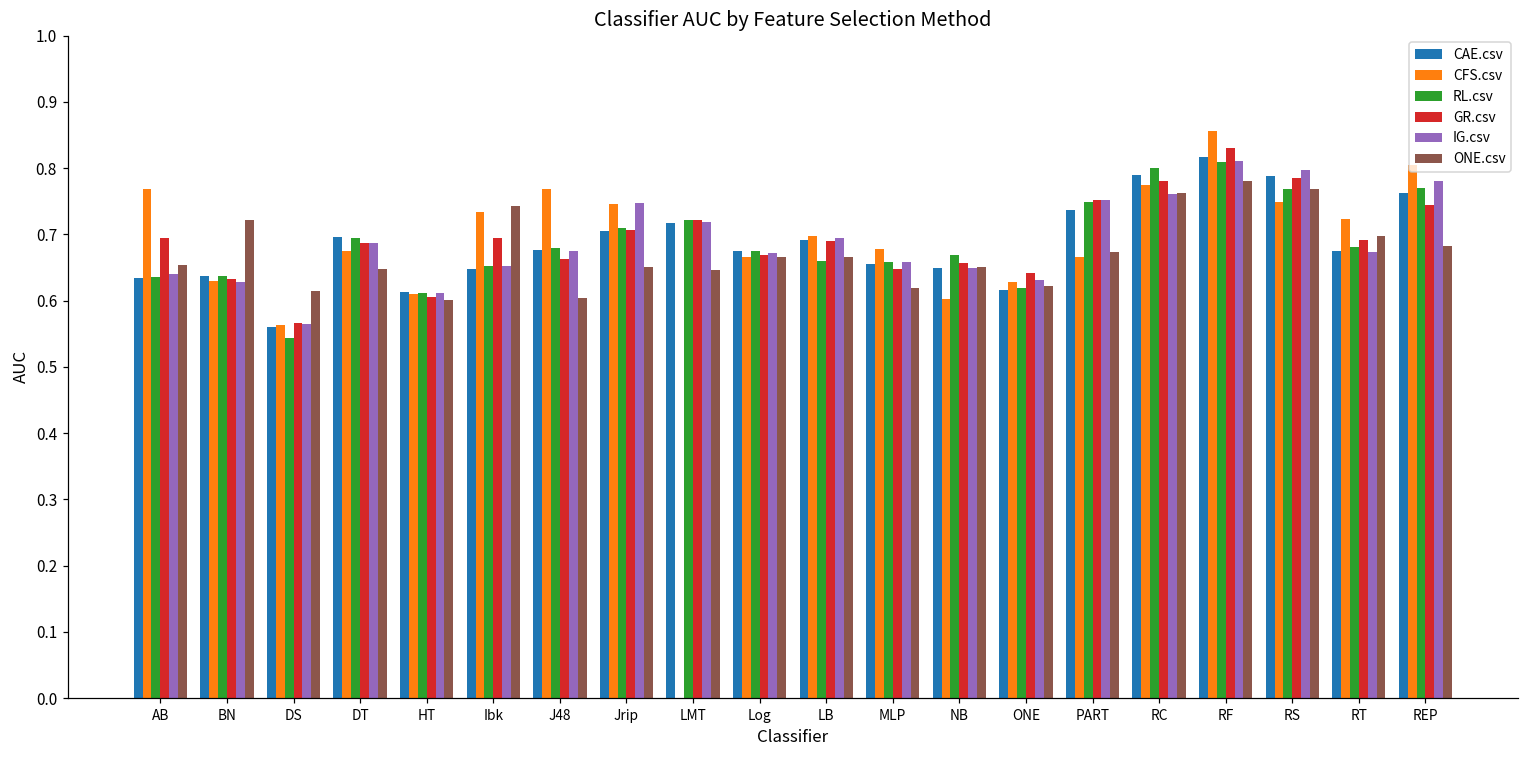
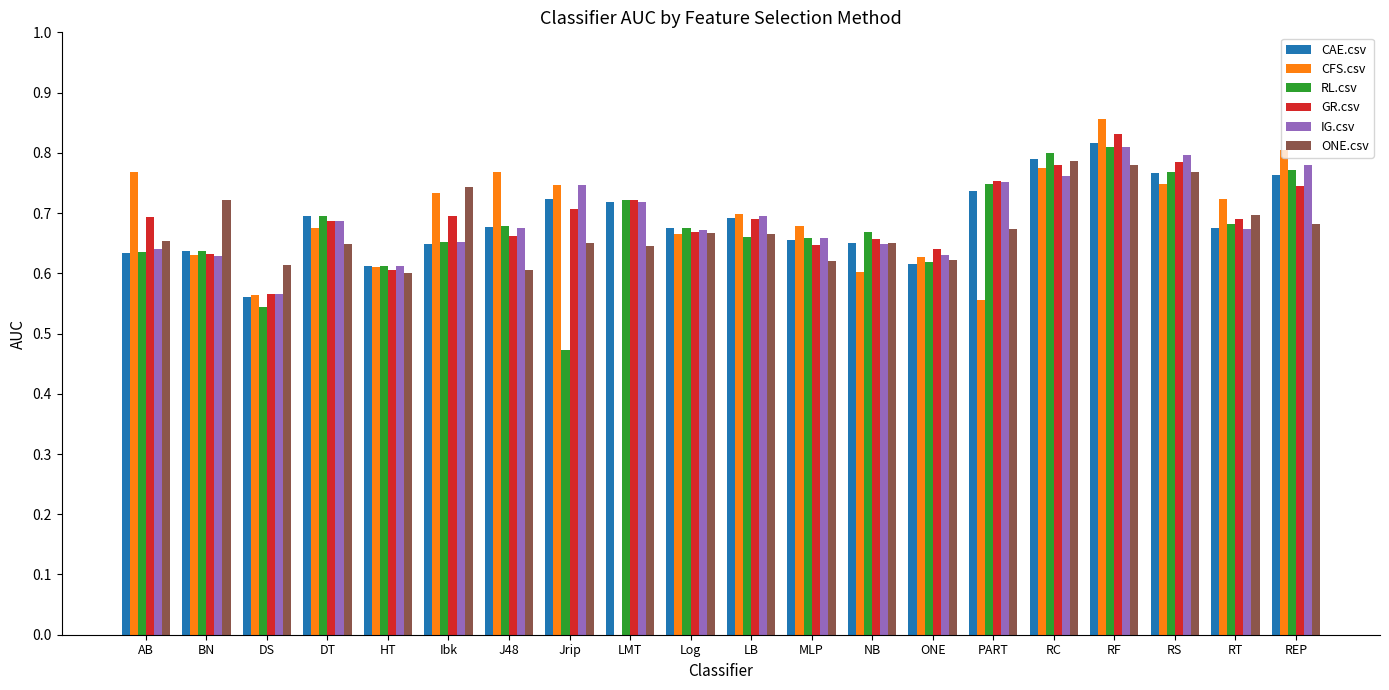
CAE.csv, Jrip: 0.70 -> 0.72
RL.csv, Jrip: 0.71 -> 0.47
CFS.csv, PART: 0.67 -> 0.56
ONE.csv, RC: 0.76 -> 0.79
CAE.csv, RS: 0.79 -> 0.77
